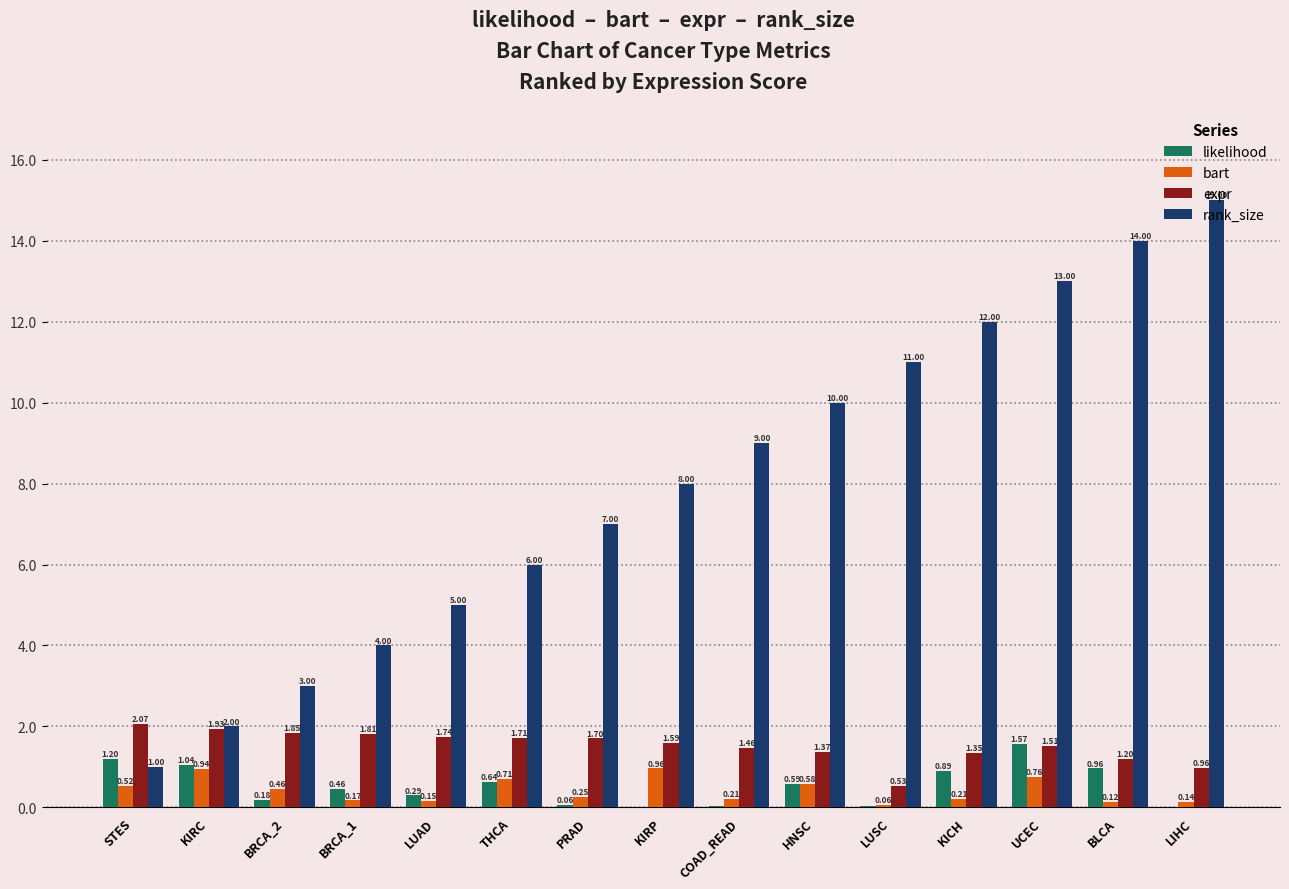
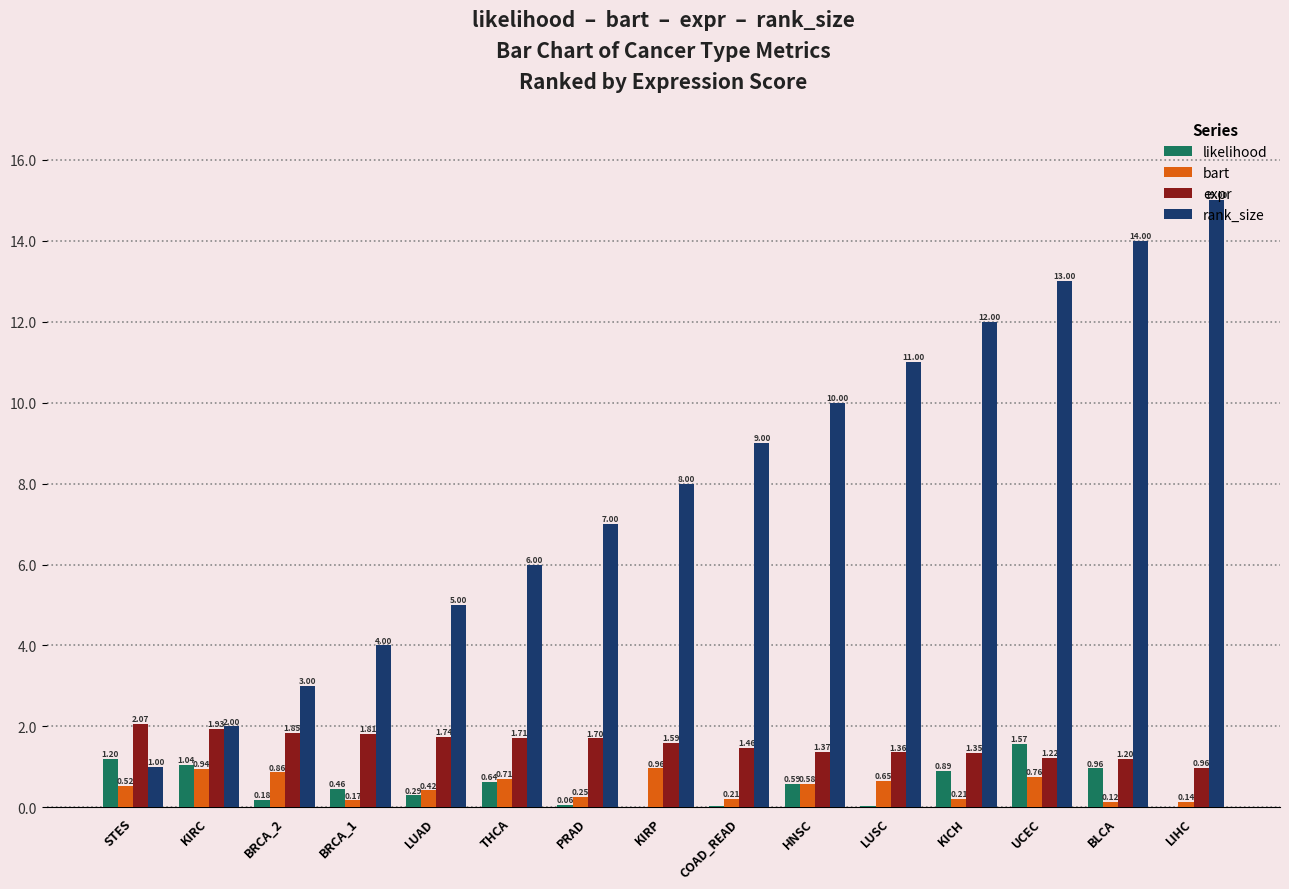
bart, BRCA_2: 0.46 -> 0.86
bart, LUAD: 0.15 -> 0.42
bart, LUSC: 0.06 -> 0.65
expr, LUSC: 0.53 -> 1.36
expr, UCEC: 1.51 -> 1.22
